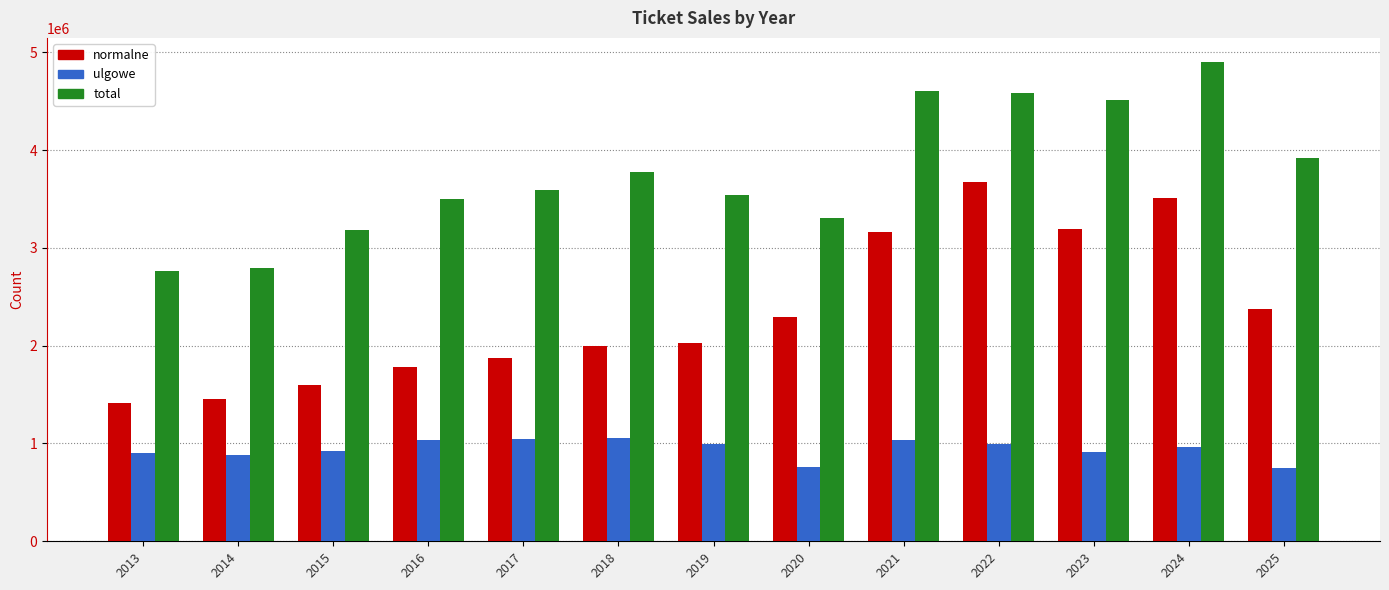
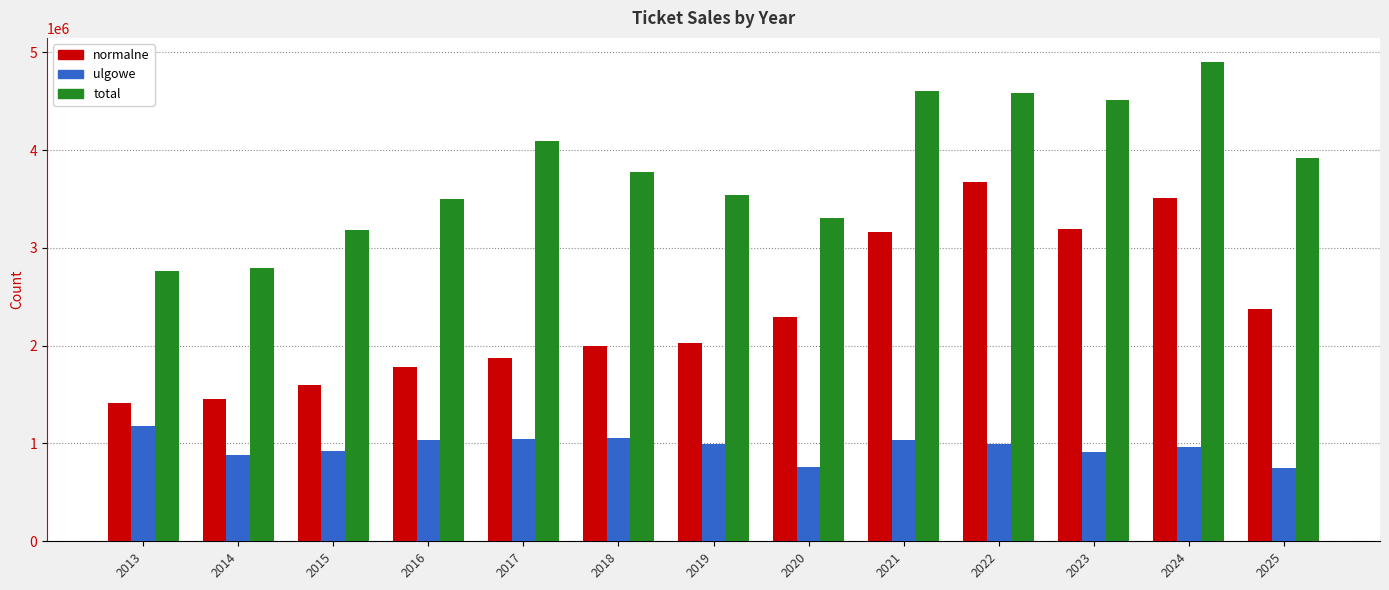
ulgowe, 2013: 900000 -> 1200000
total, 2017: 3600000 -> 4100000
